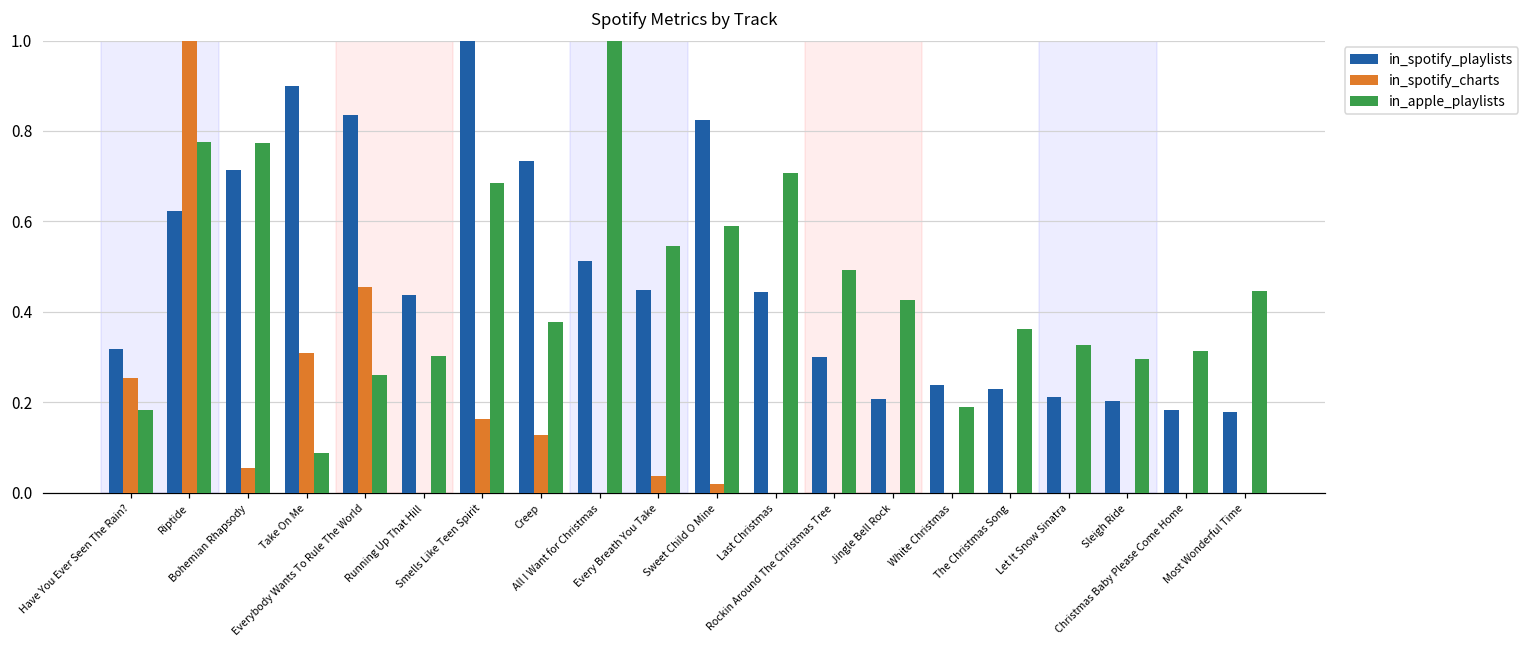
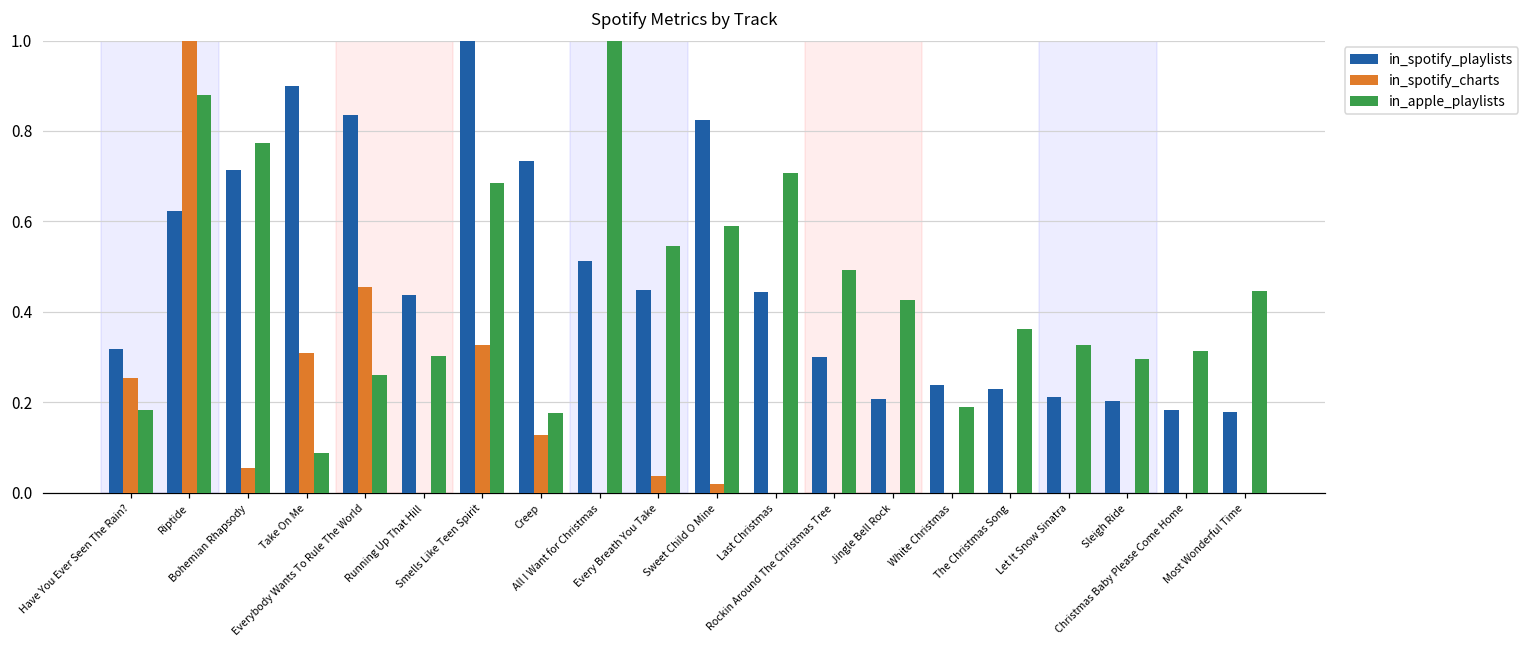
in_apple_playlists, Riptide: 0.78 -> 0.88
in_spotify_charts, Smells Like Teen Spirit: 0.16 -> 0.33
in_apple_playlists, Creep: 0.38 -> 0.18
